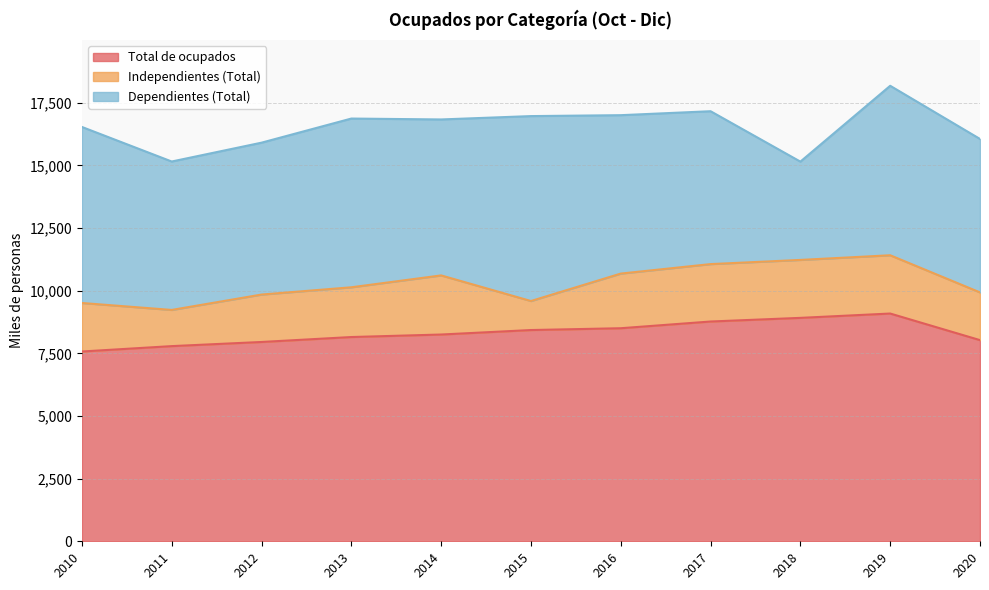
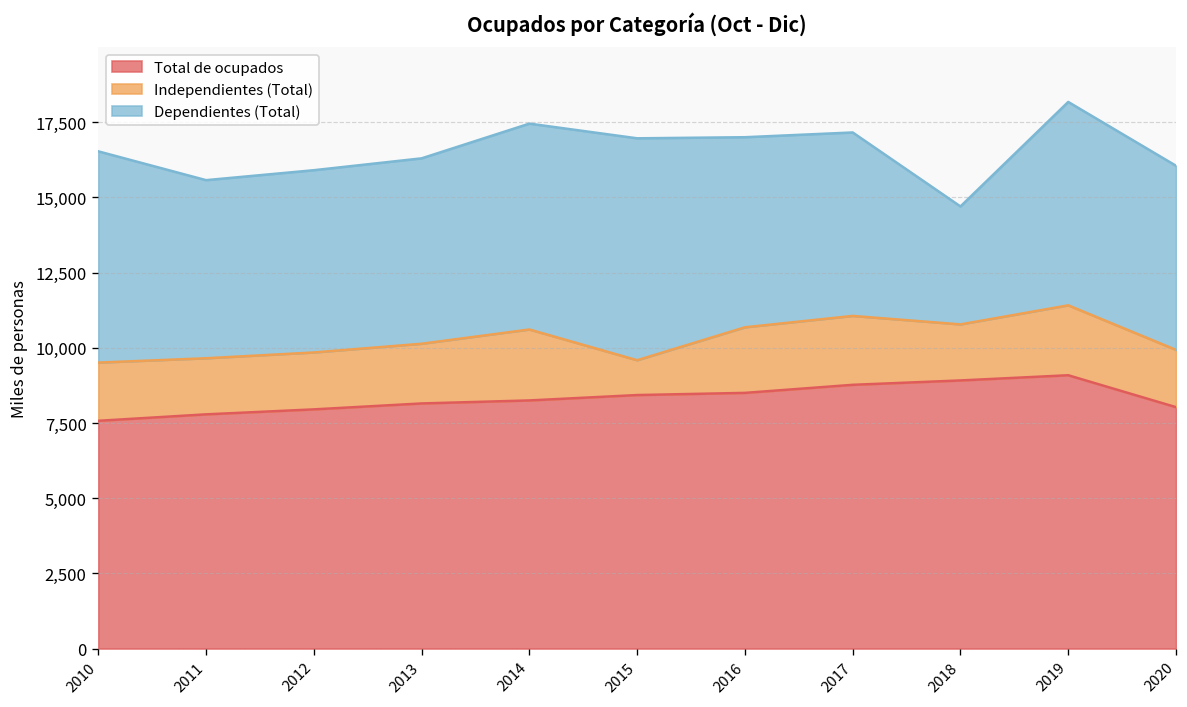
Independientes (Total), 2011: 1,400 -> 1,900
Dependientes (Total), 2013: 6,700 -> 6,200
Dependientes (Total), 2014: 6,200 -> 6,800
Independientes (Total), 2018: 2,300 -> 1,900
